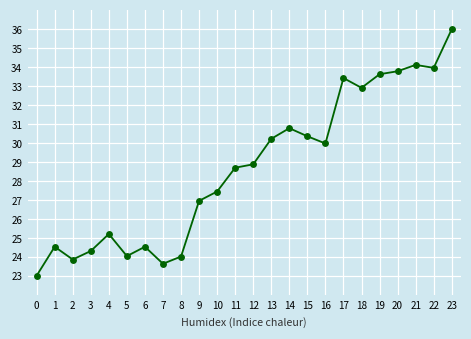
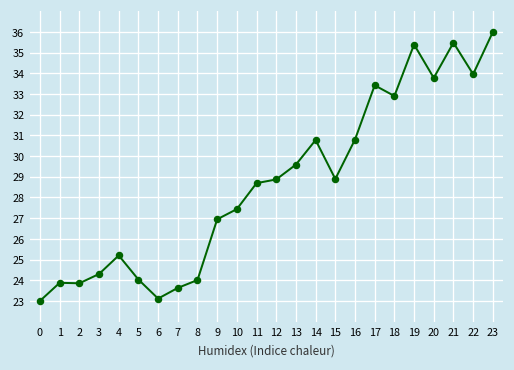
1: 24.5 -> 23.9
6: 24.5 -> 23.1
13: 30.2 -> 29.6
15: 30.4 -> 28.9
16: 30.0 -> 30.8
19: 33.6 -> 35.4
21: 34.1 -> 35.5
